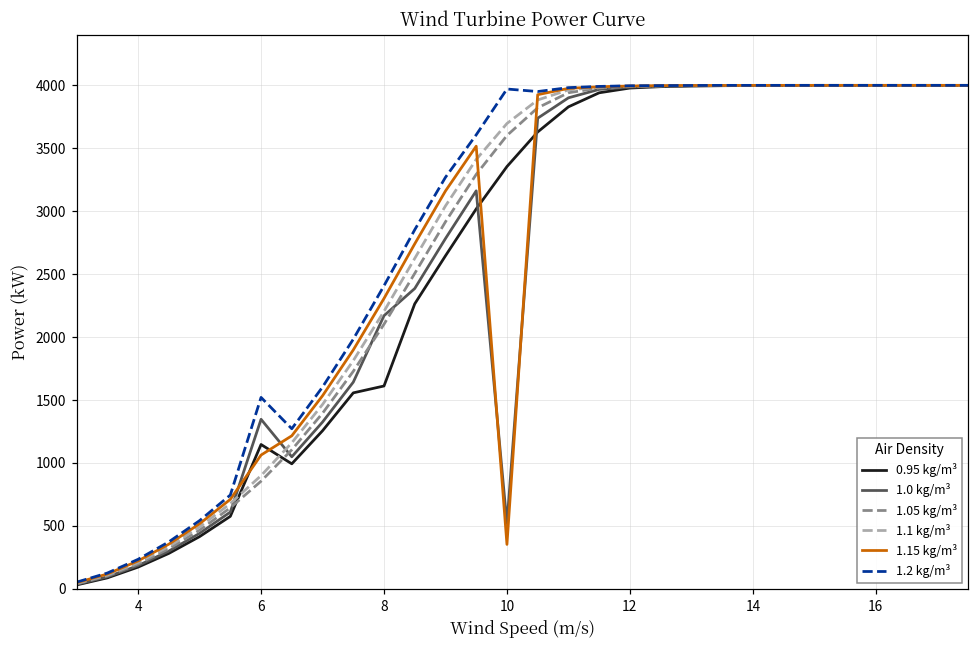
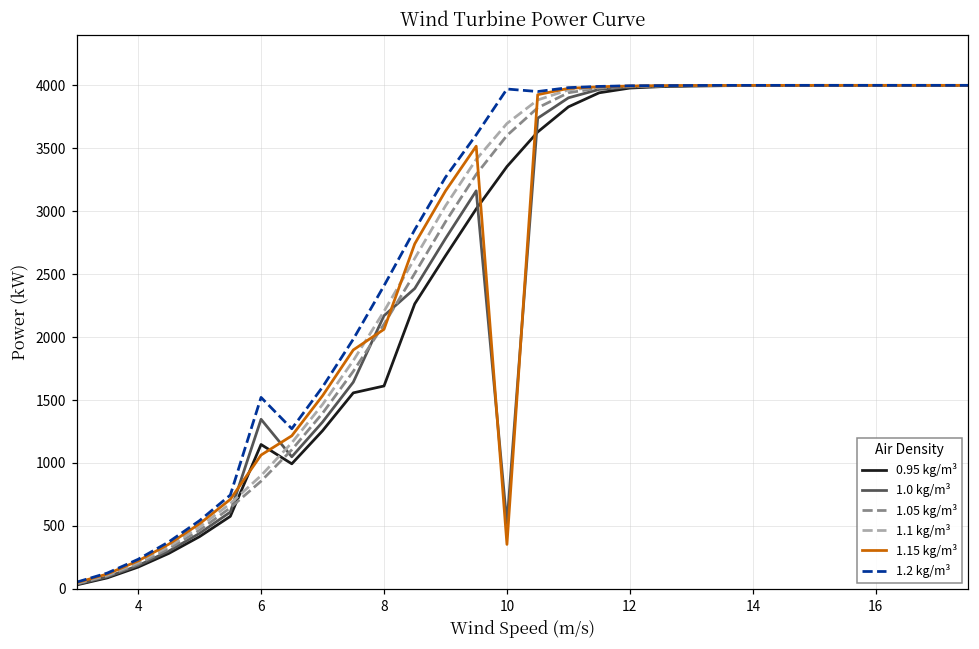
1.15 kg/m³, 8: 2310 -> 2060
